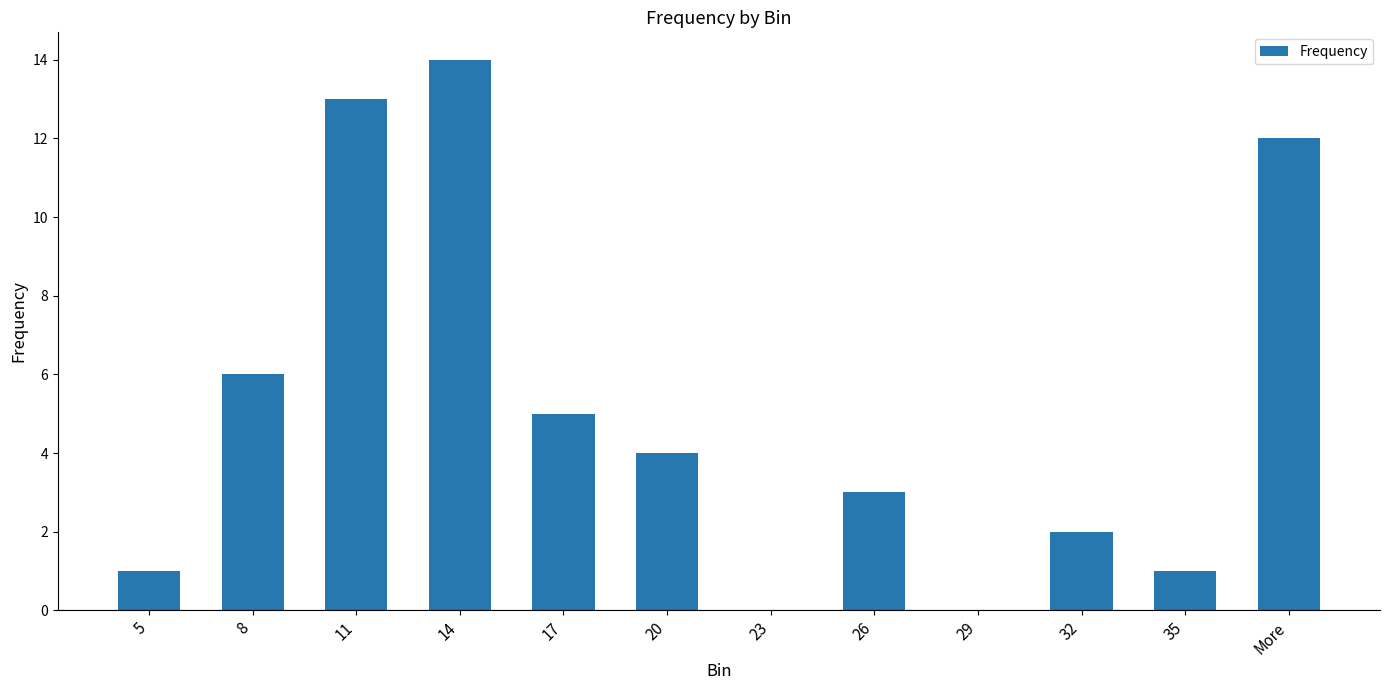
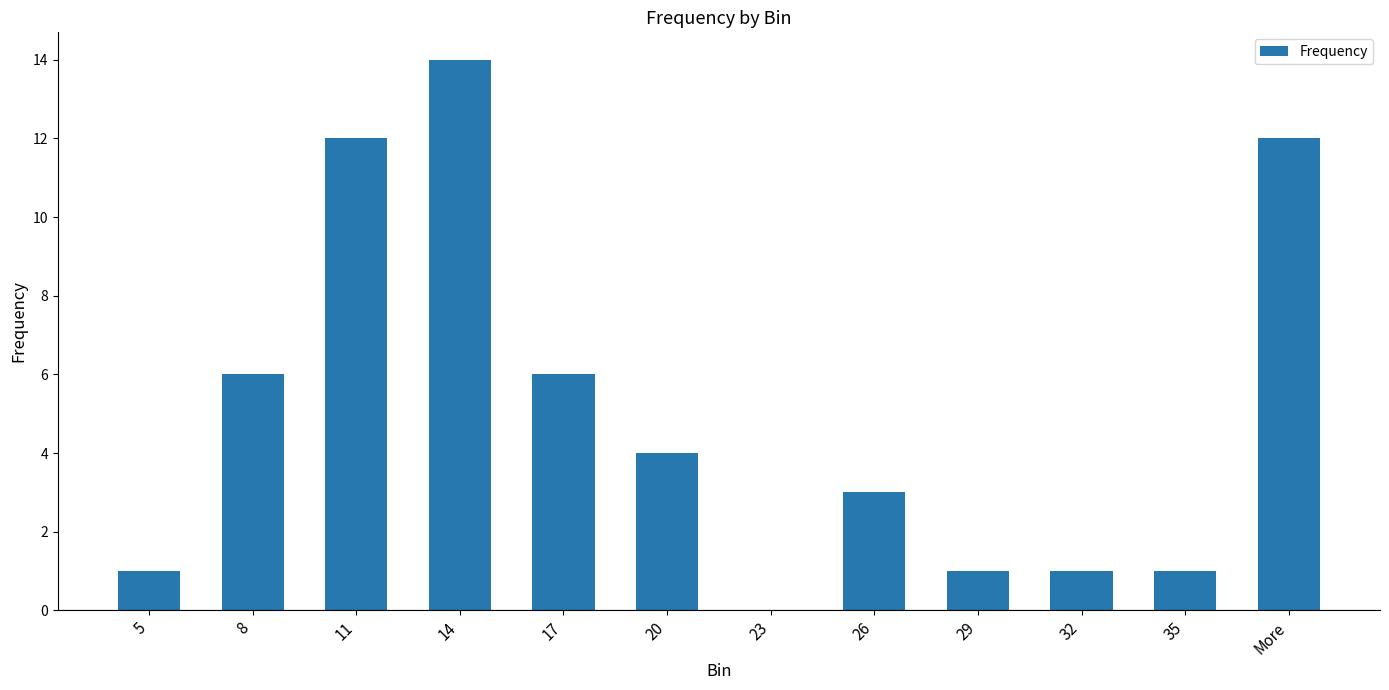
11: 13 -> 12
17: 5 -> 6
29: 0 -> 1
32: 2 -> 1
